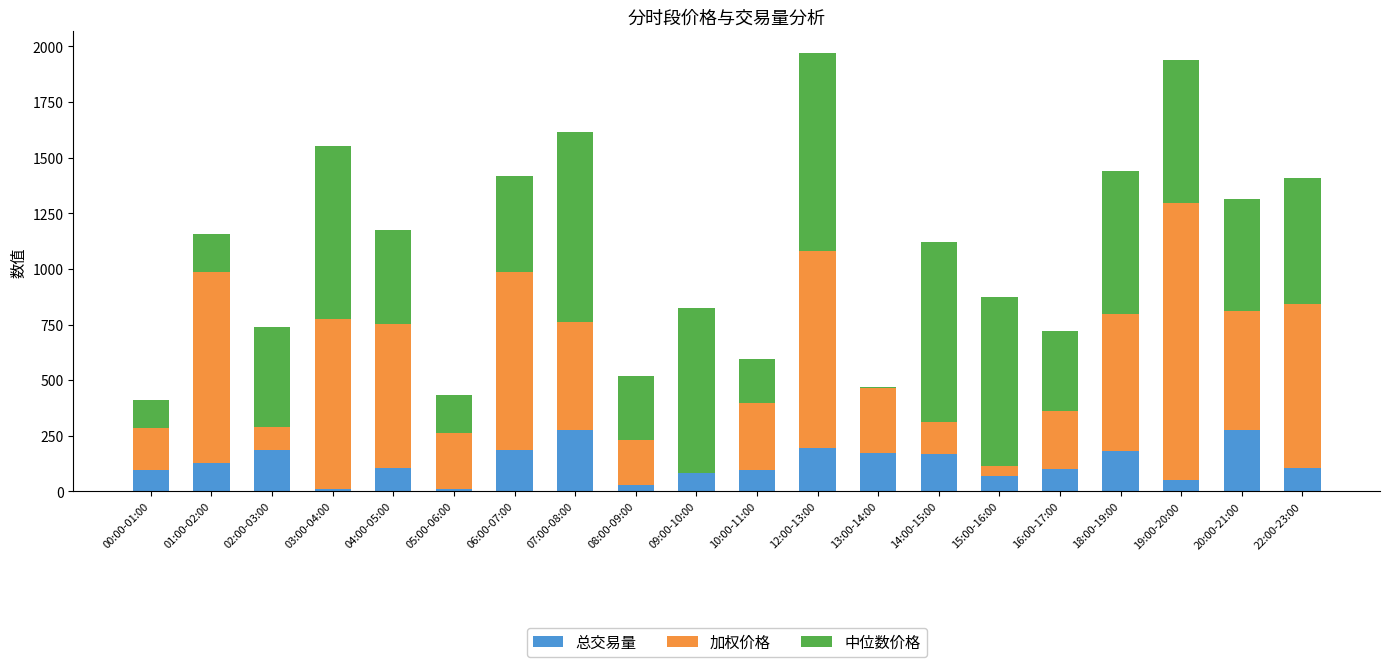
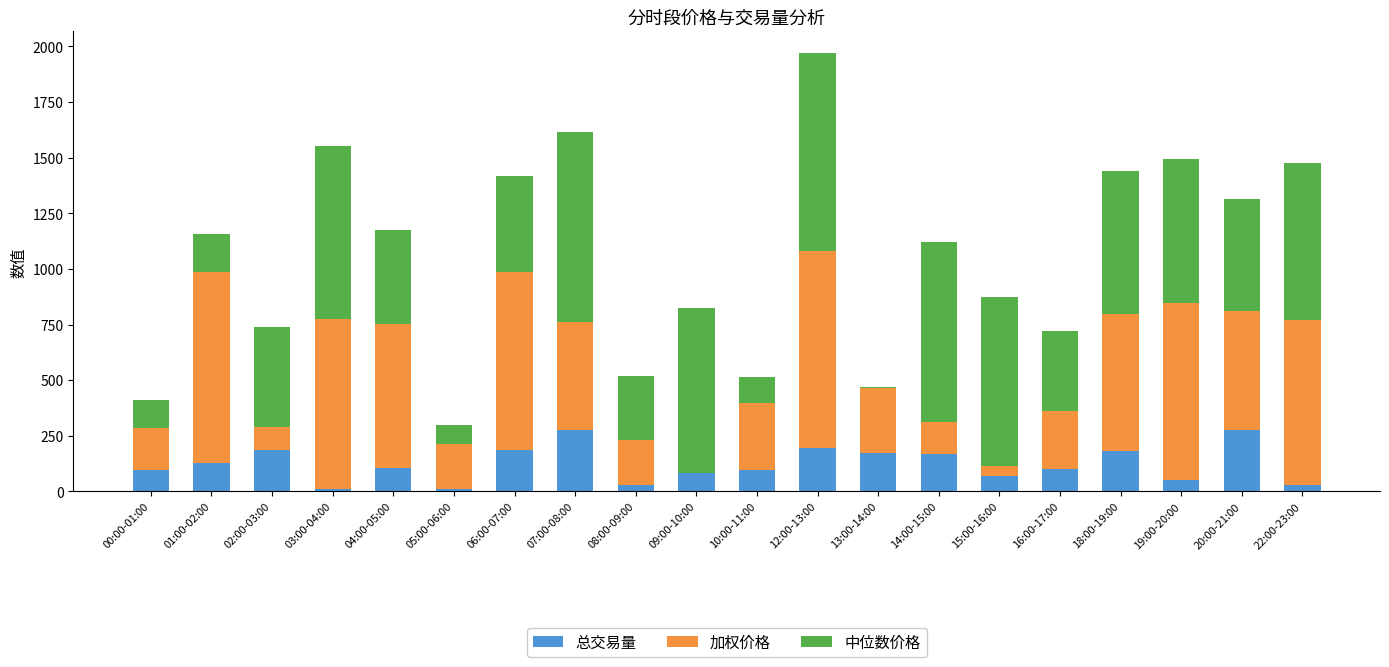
加权价格, 05:00-06:00: 250 -> 200
中位数价格, 05:00-06:00: 170 -> 90
中位数价格, 10:00-11:00: 200 -> 120
加权价格, 19:00-20:00: 1240 -> 790
总交易量, 22:00-23:00: 110 -> 30
中位数价格, 22:00-23:00: 570 -> 710
